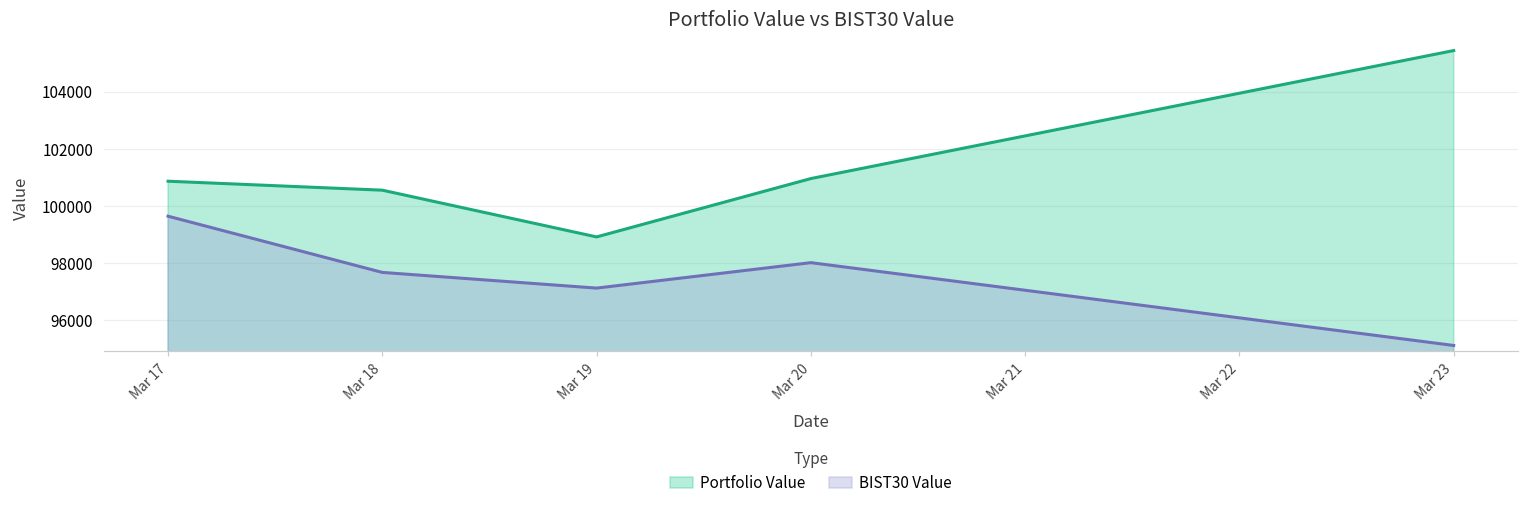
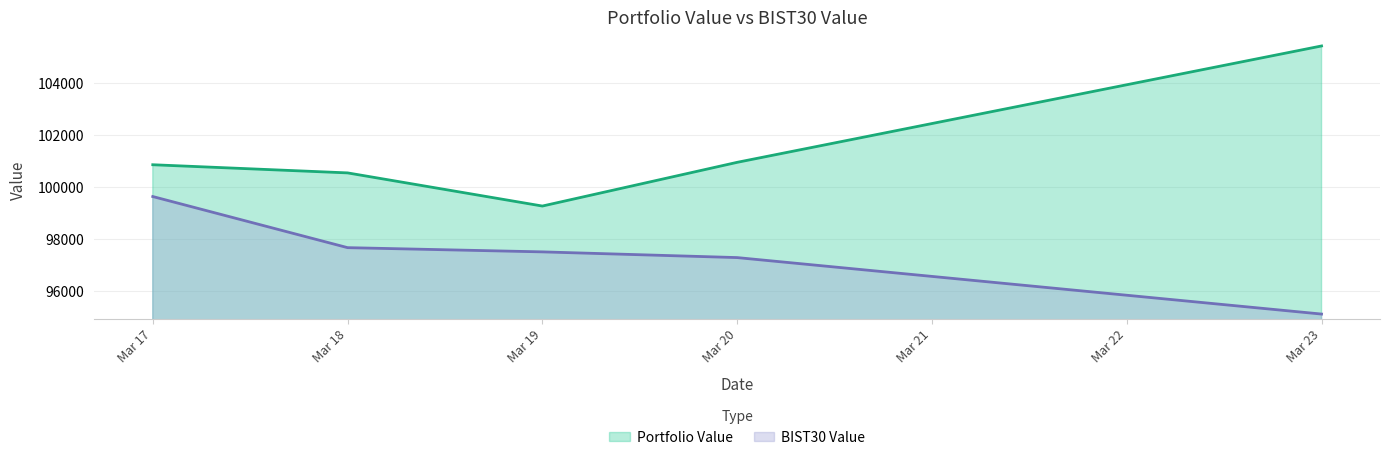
Portfolio Value, Mar 19: 98900 -> 99300
BIST30 Value, Mar 19: 97100 -> 97500
BIST30 Value, Mar 20: 98000 -> 97300
